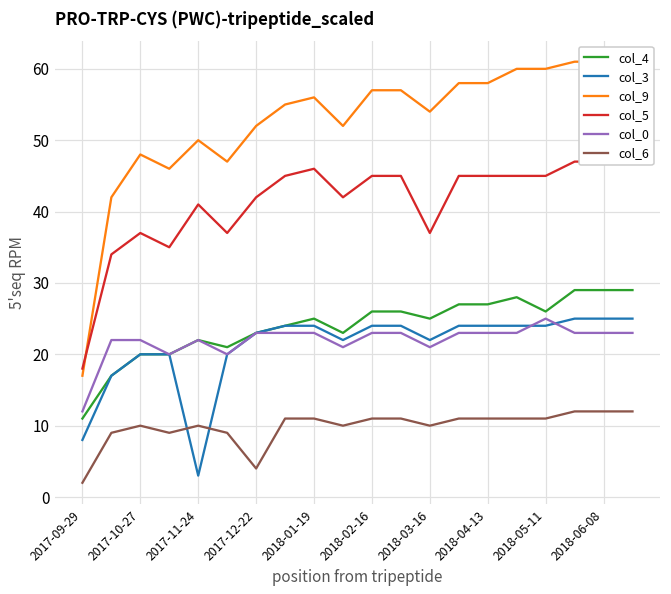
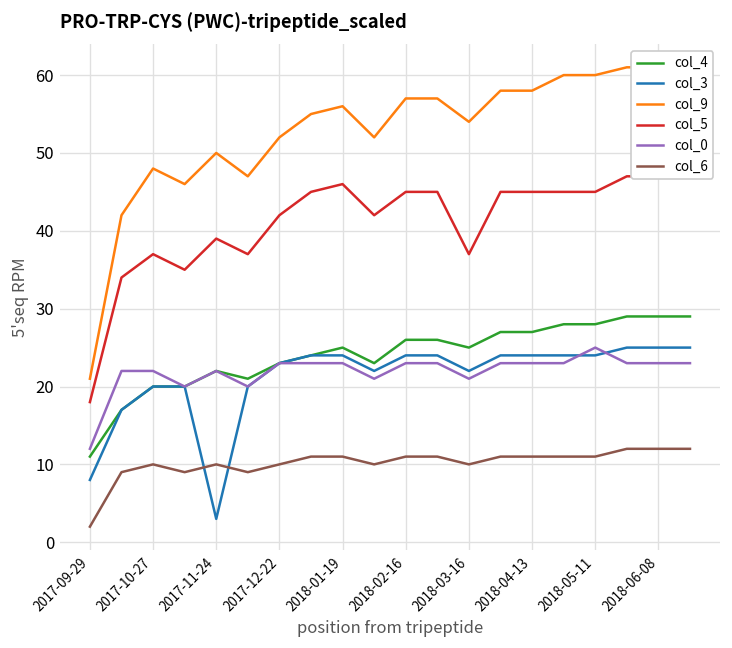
col_9, 2017-09-29: 17 -> 21
col_5, 2017-11-24: 41 -> 39
col_6, 2017-12-22: 4 -> 10
col_4, 2018-05-11: 26 -> 28
